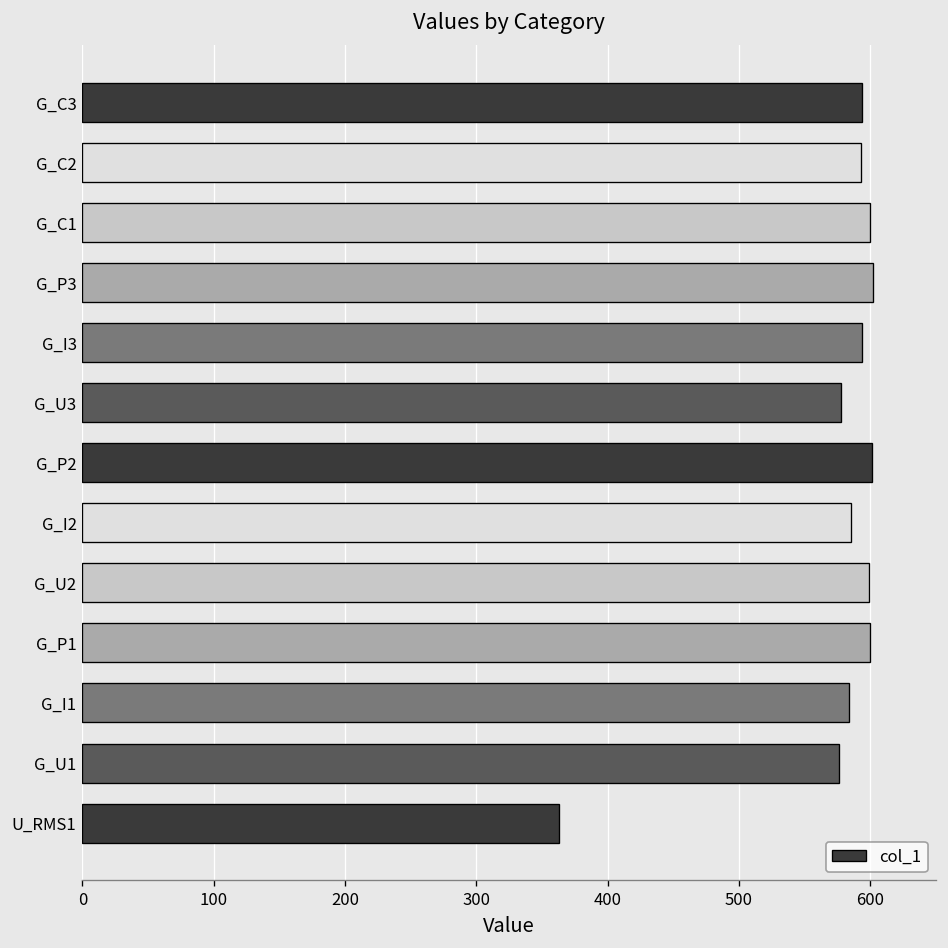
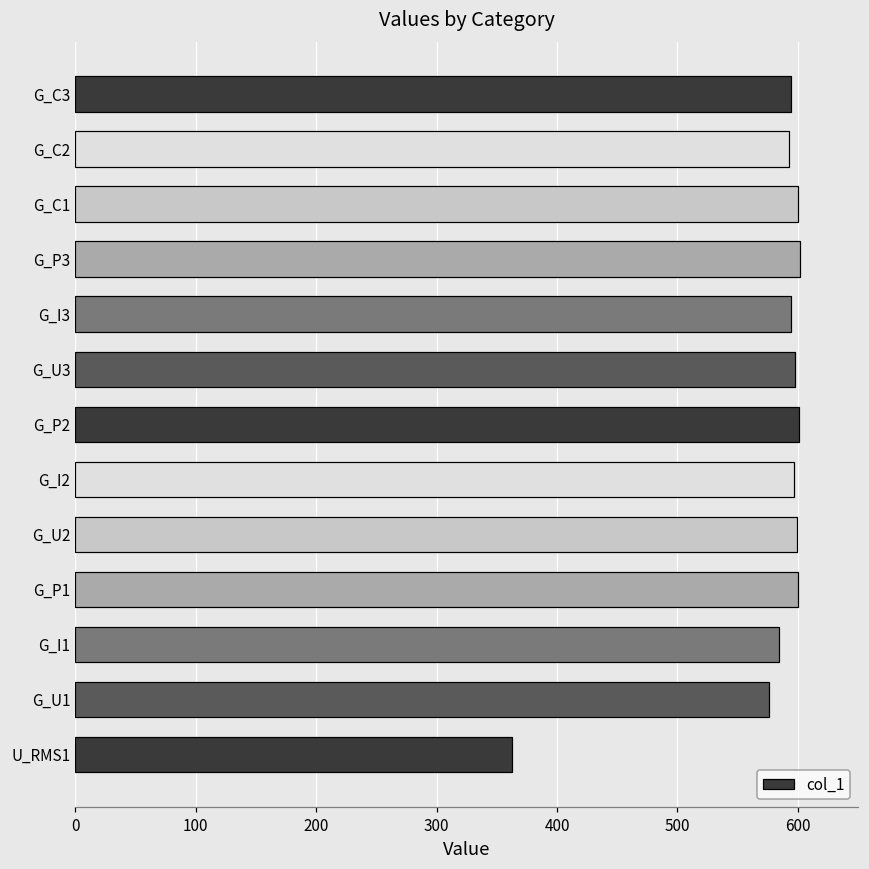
G_U3: 578 -> 598
G_I2: 585 -> 597
